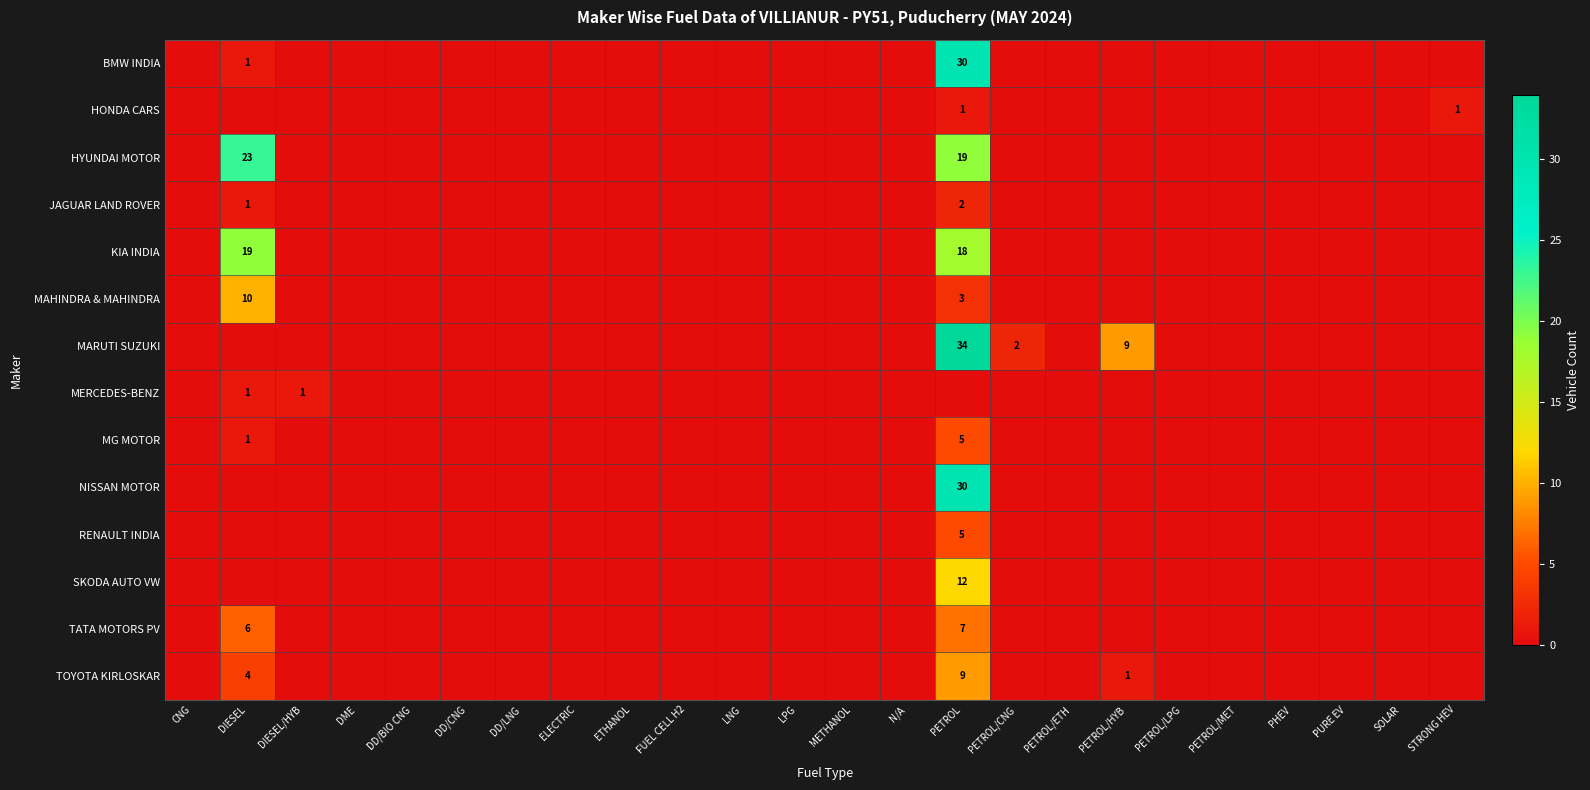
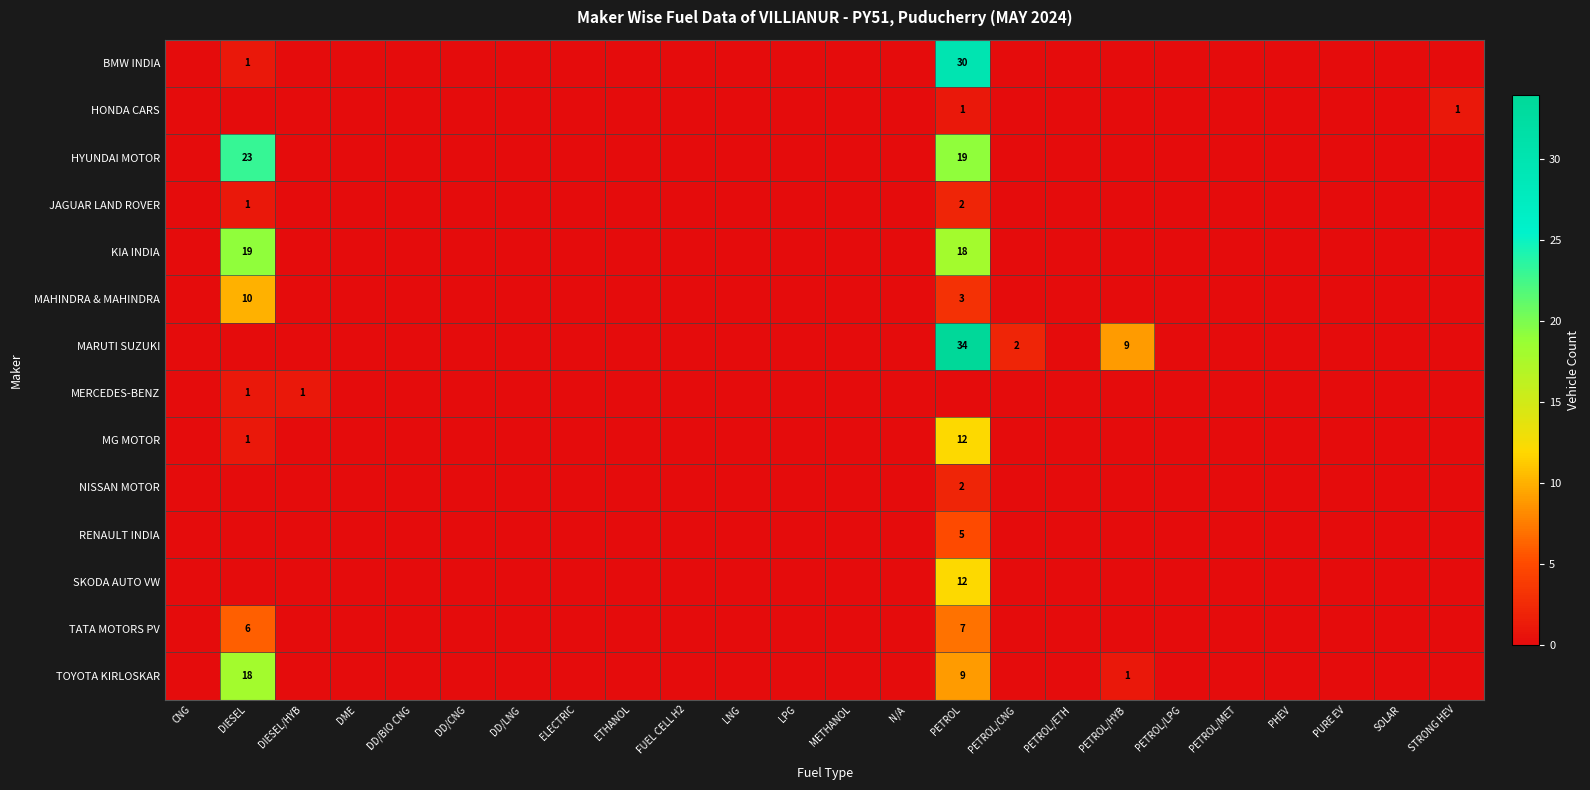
MG MOTOR, PETROL: 5 -> 12
NISSAN MOTOR, PETROL: 30 -> 2
TOYOTA KIRLOSKAR, DIESEL: 4 -> 18
